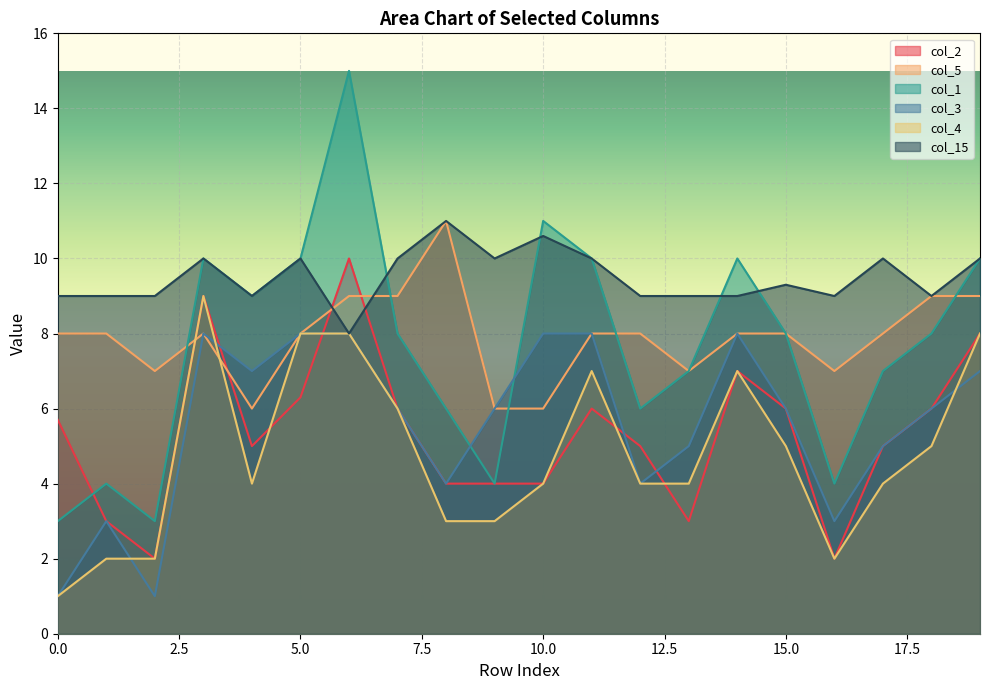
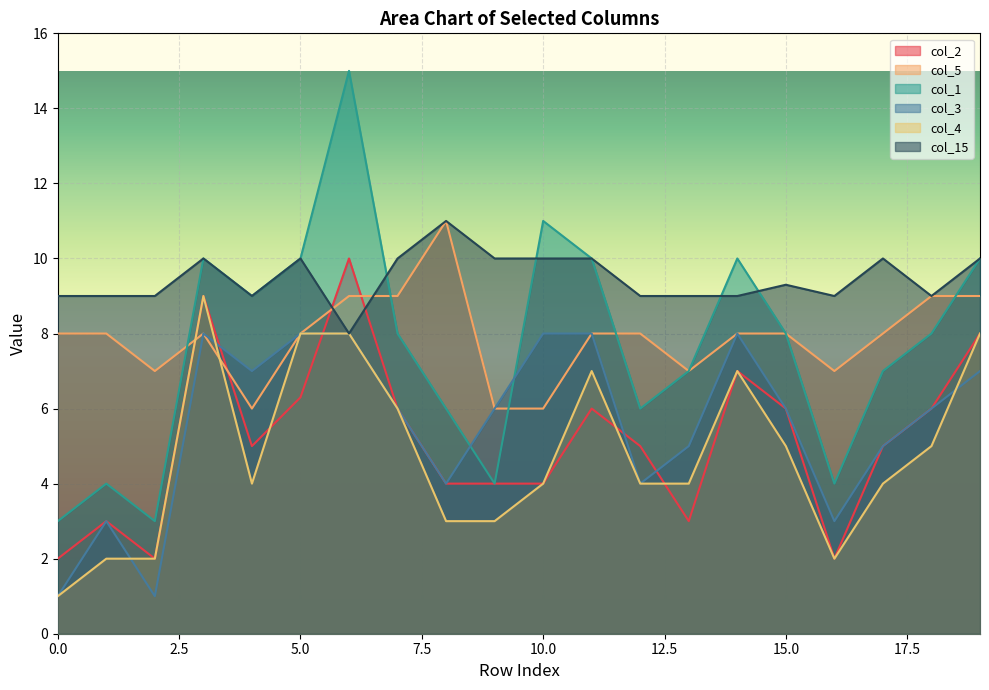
col_2, 0.0: 5.7 -> 2.0
col_15, 10.0: 10.6 -> 10.0
